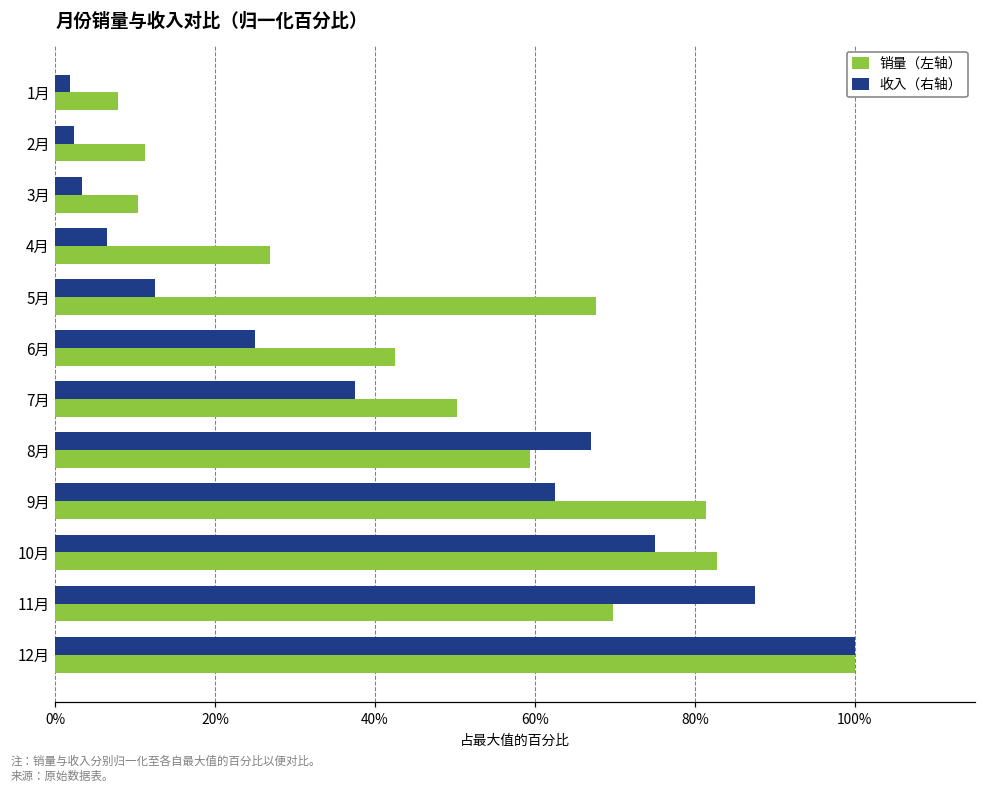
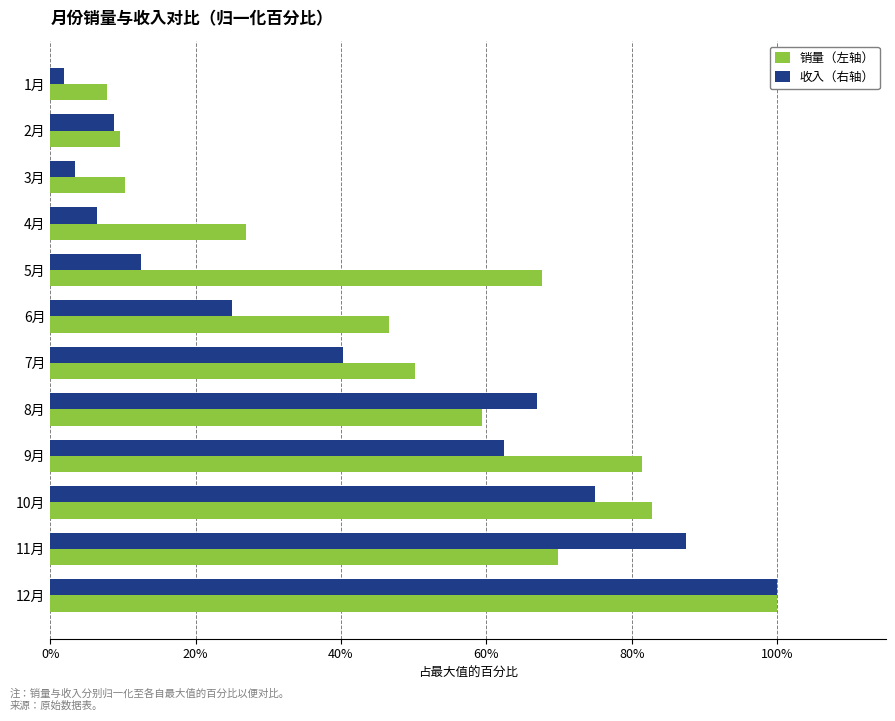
收入（右轴）, 2月: 2% -> 9%
销量（左轴）, 2月: 11% -> 10%
销量（左轴）, 6月: 42% -> 47%
收入（右轴）, 7月: 38% -> 40%
